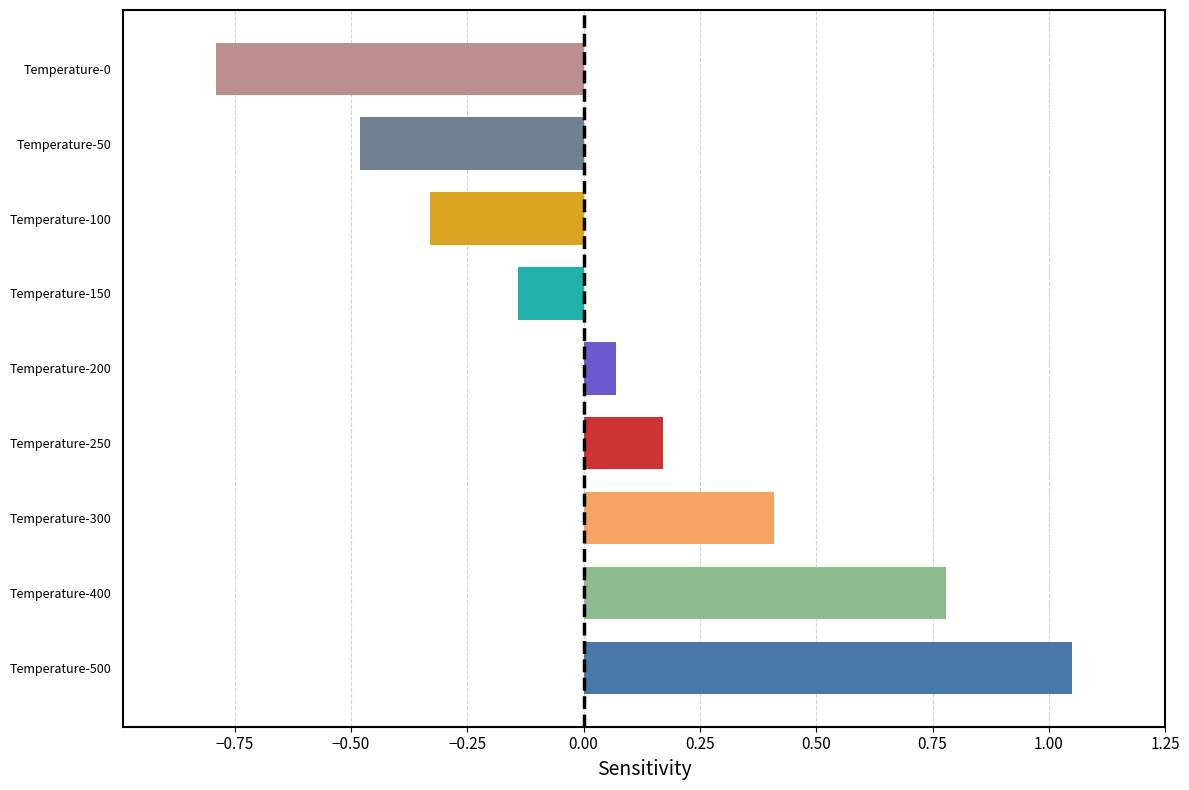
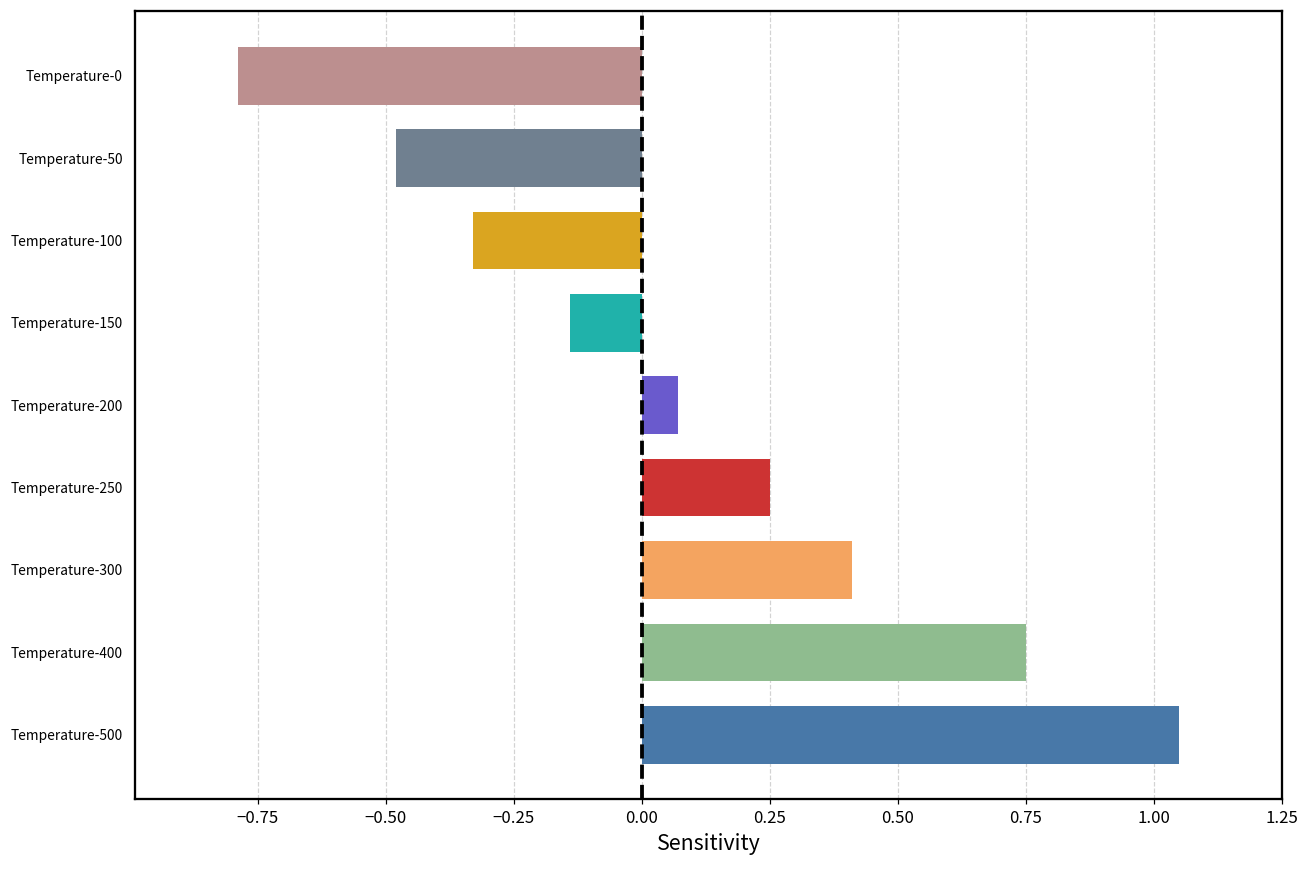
Temperature-250: 0.17 -> 0.25
Temperature-400: 0.78 -> 0.75
